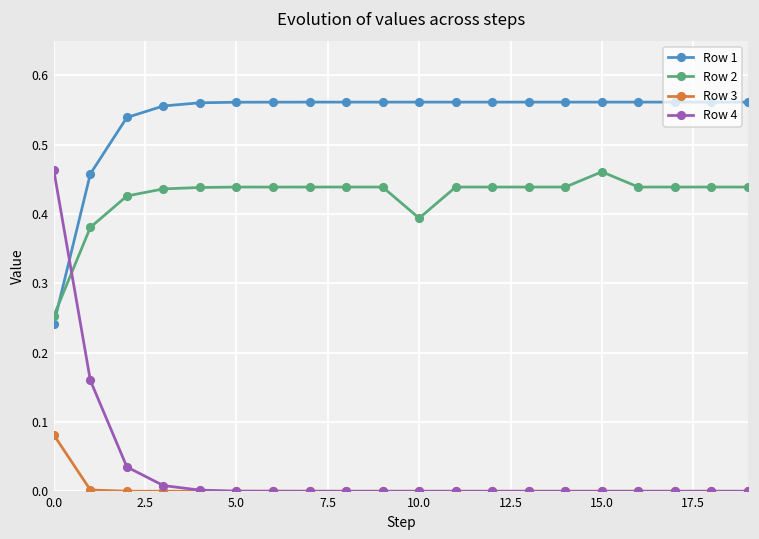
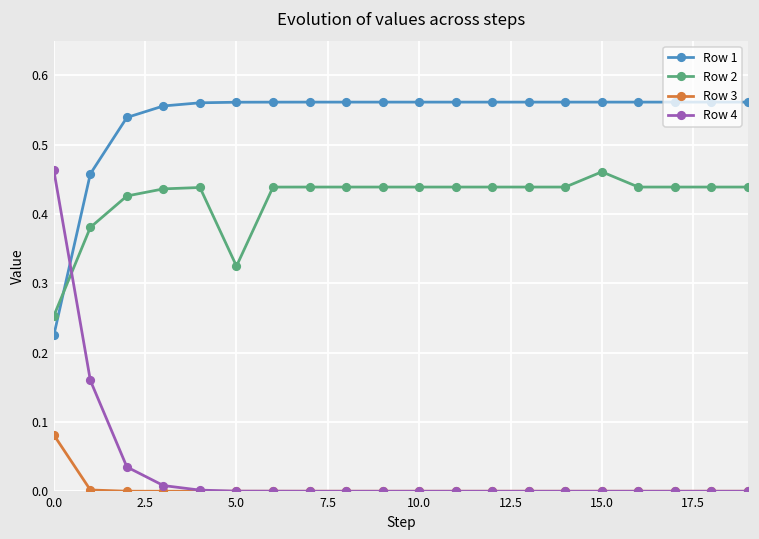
Row 1, 0.0: 0.24 -> 0.22
Row 2, 5.0: 0.44 -> 0.32
Row 2, 10.0: 0.39 -> 0.44
